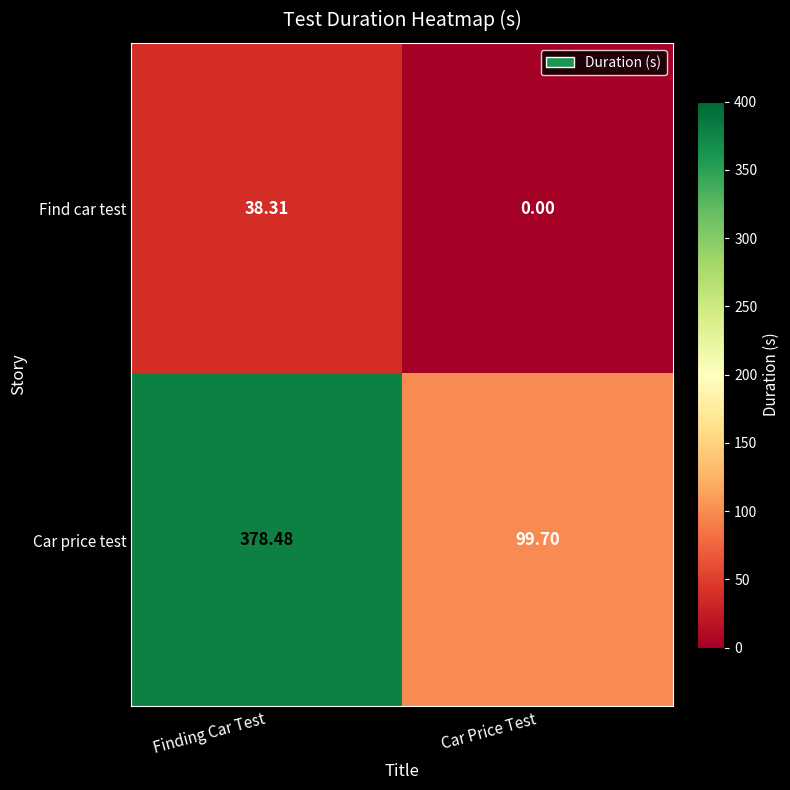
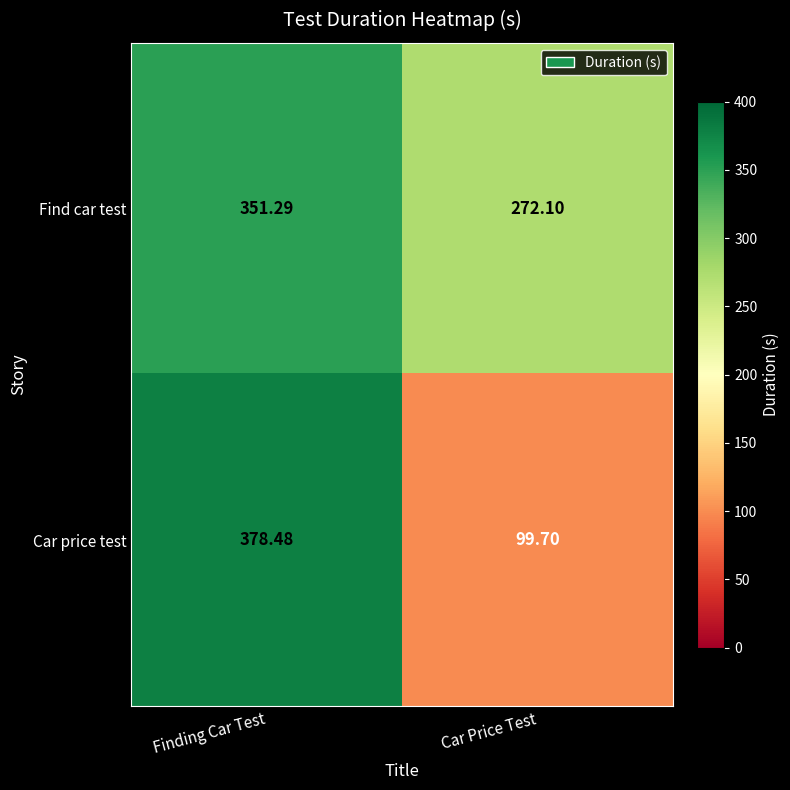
Find car test, Finding Car Test: 38.31 -> 351.29
Find car test, Car Price Test: 0.00 -> 272.10
